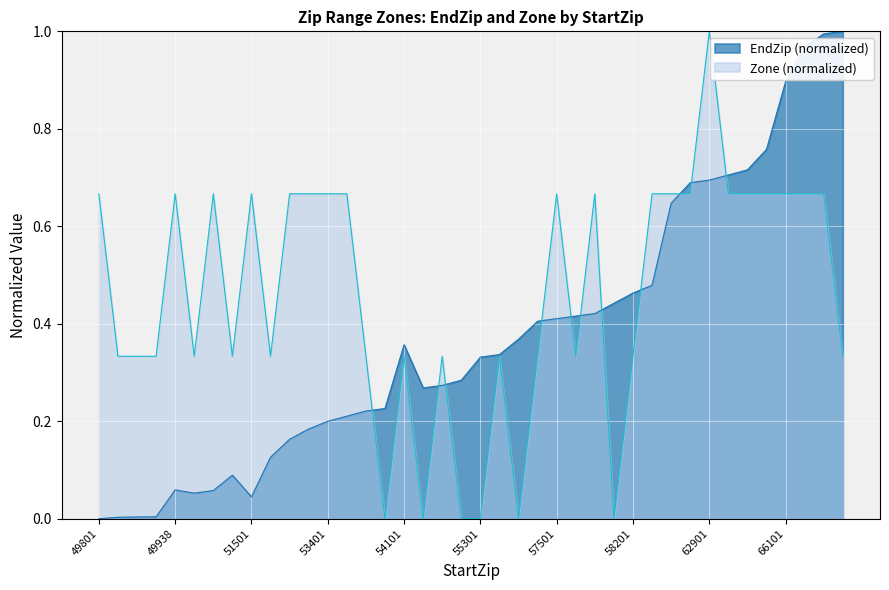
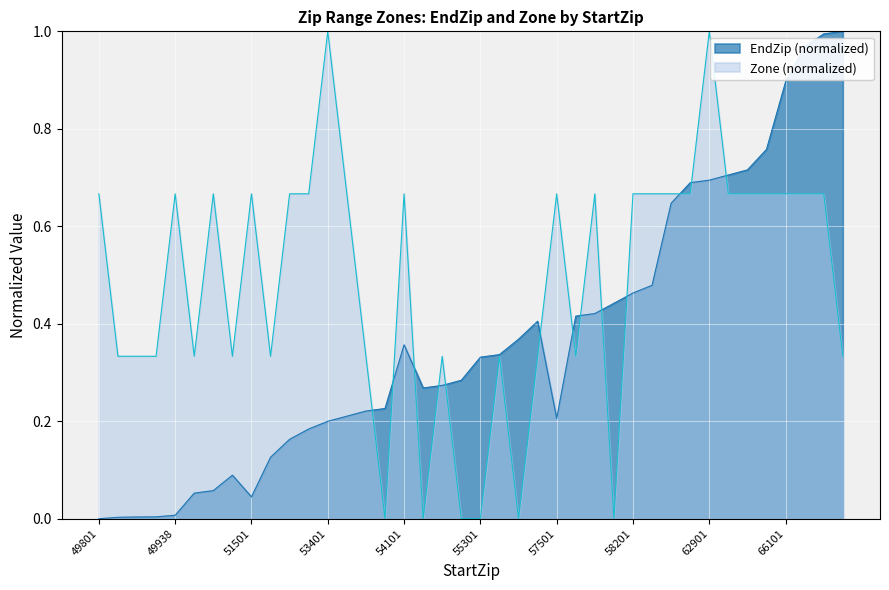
EndZip (normalized), 49938: 0.06 -> 0.01
Zone (normalized), 53401: 0.67 -> 1.00
Zone (normalized), 54101: 0.33 -> 0.67
EndZip (normalized), 57501: 0.41 -> 0.21
Zone (normalized), 58201: 0.33 -> 0.67
